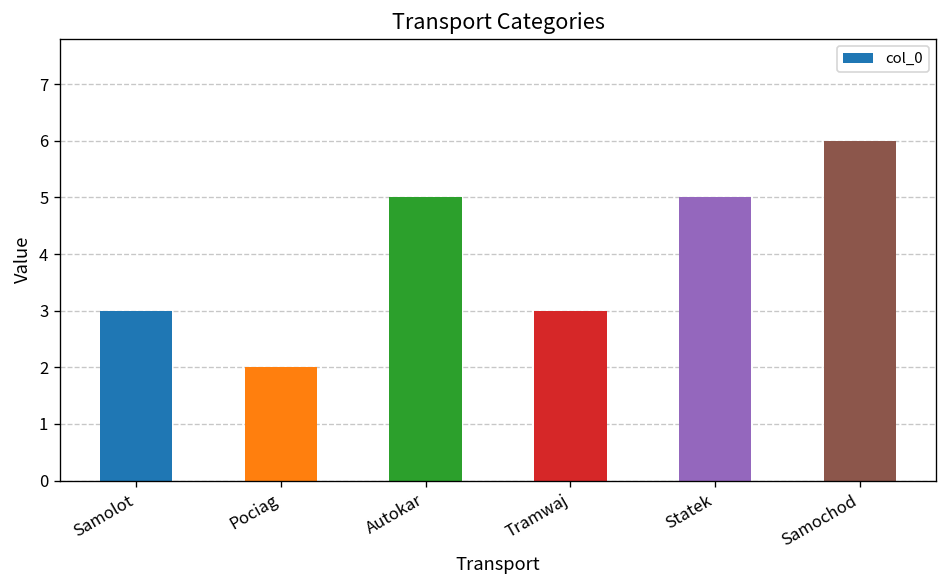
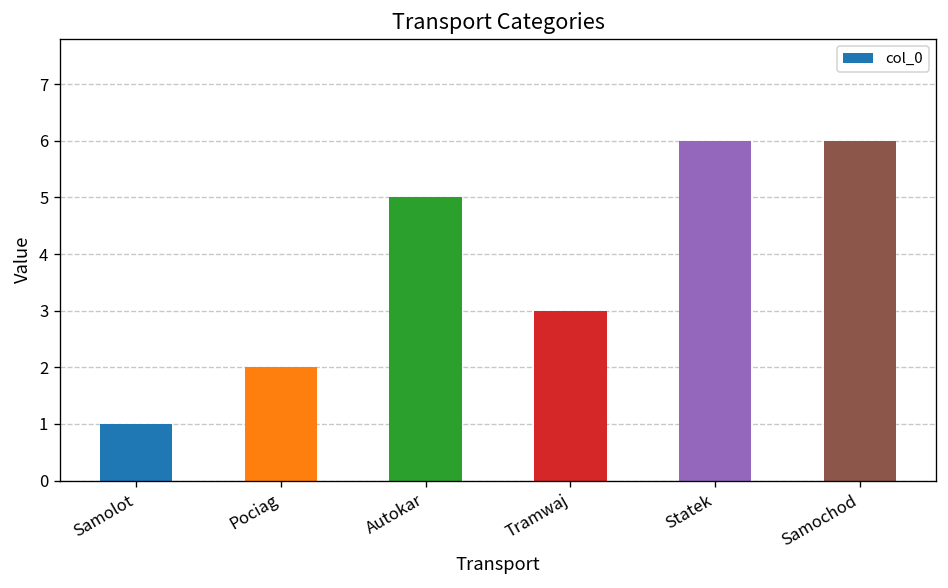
Samolot: 3 -> 1
Statek: 5 -> 6
